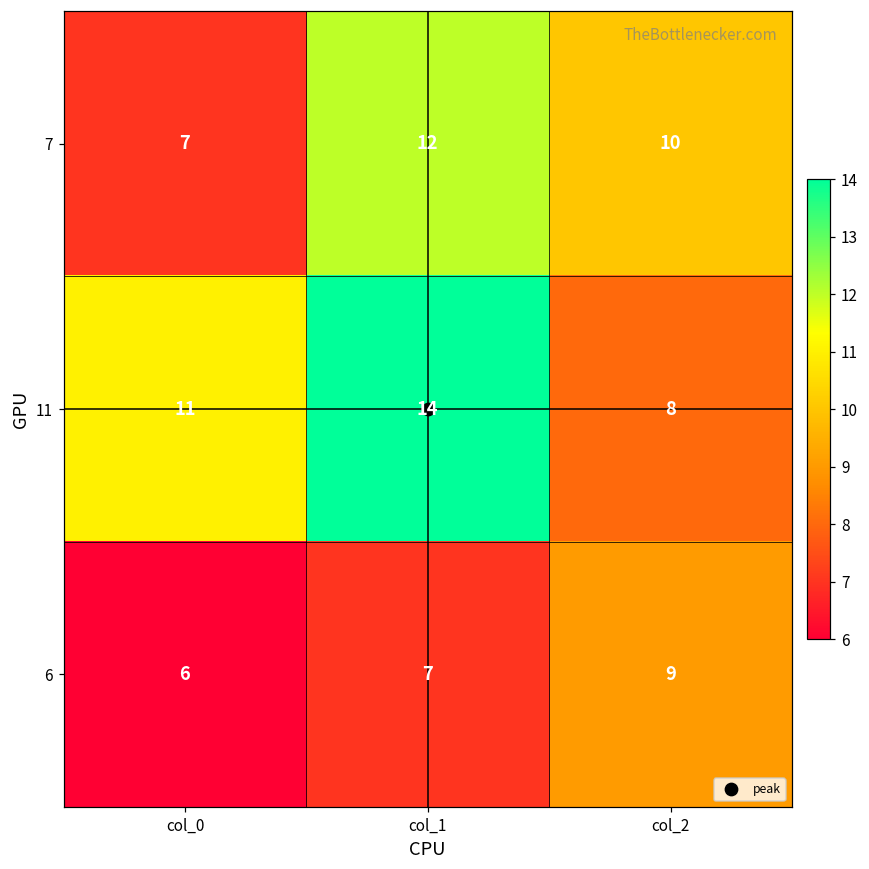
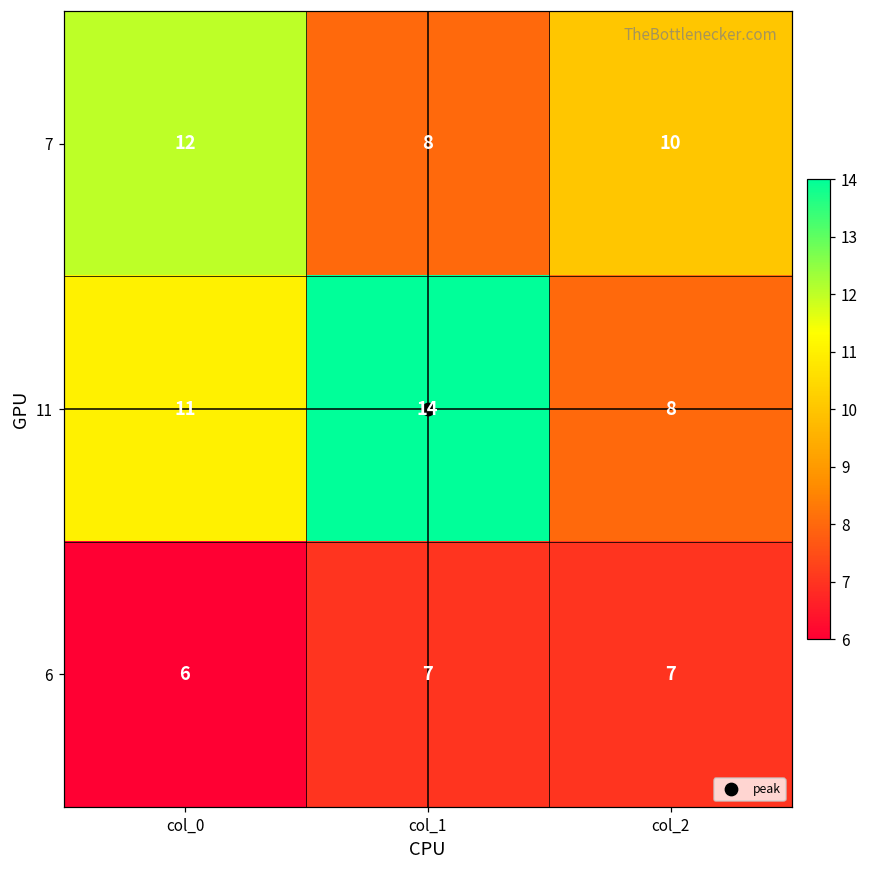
7, col_0: 7 -> 12
7, col_1: 12 -> 8
6, col_2: 9 -> 7
